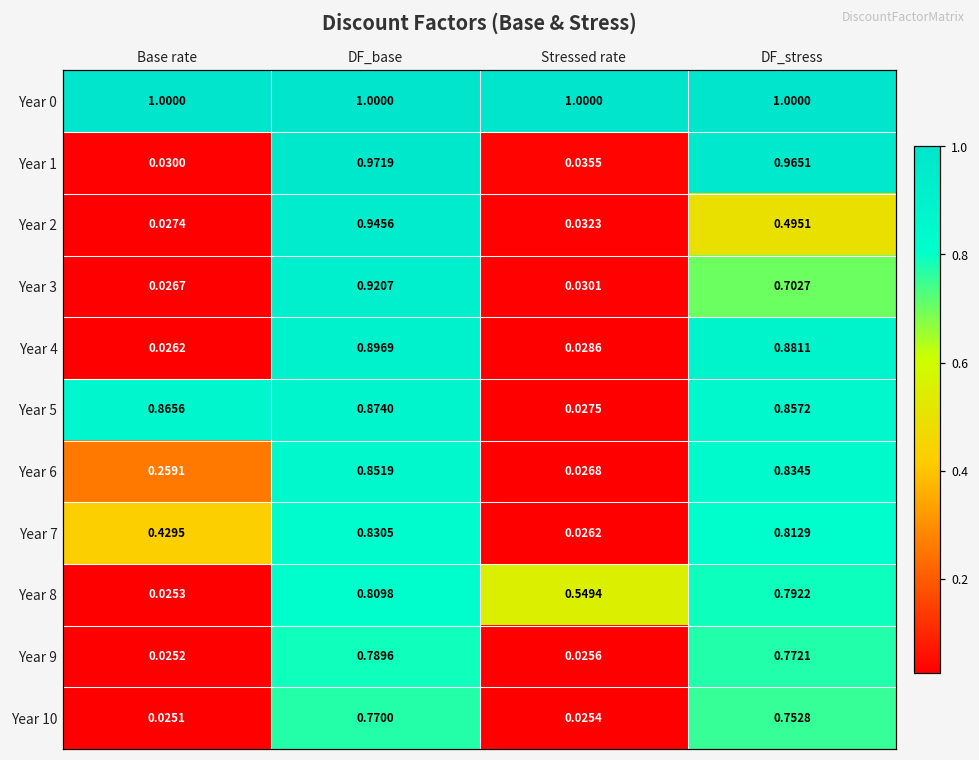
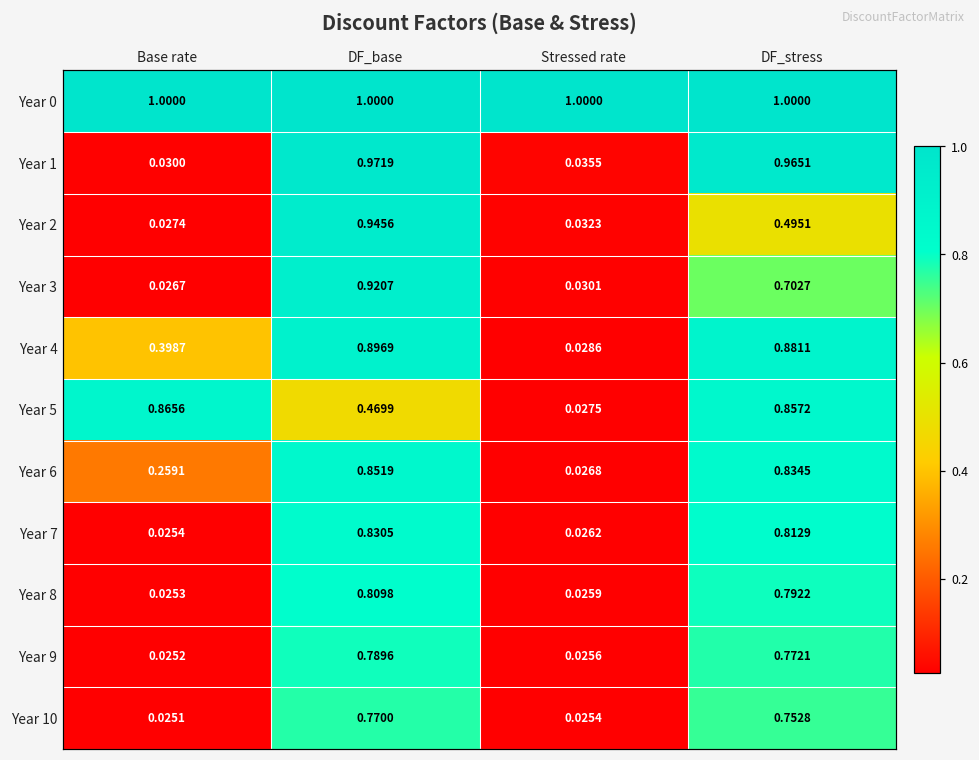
Year 4, Base rate: 0.0262 -> 0.3987
Year 5, DF_base: 0.8740 -> 0.4699
Year 7, Base rate: 0.4295 -> 0.0254
Year 8, Stressed rate: 0.5494 -> 0.0259
